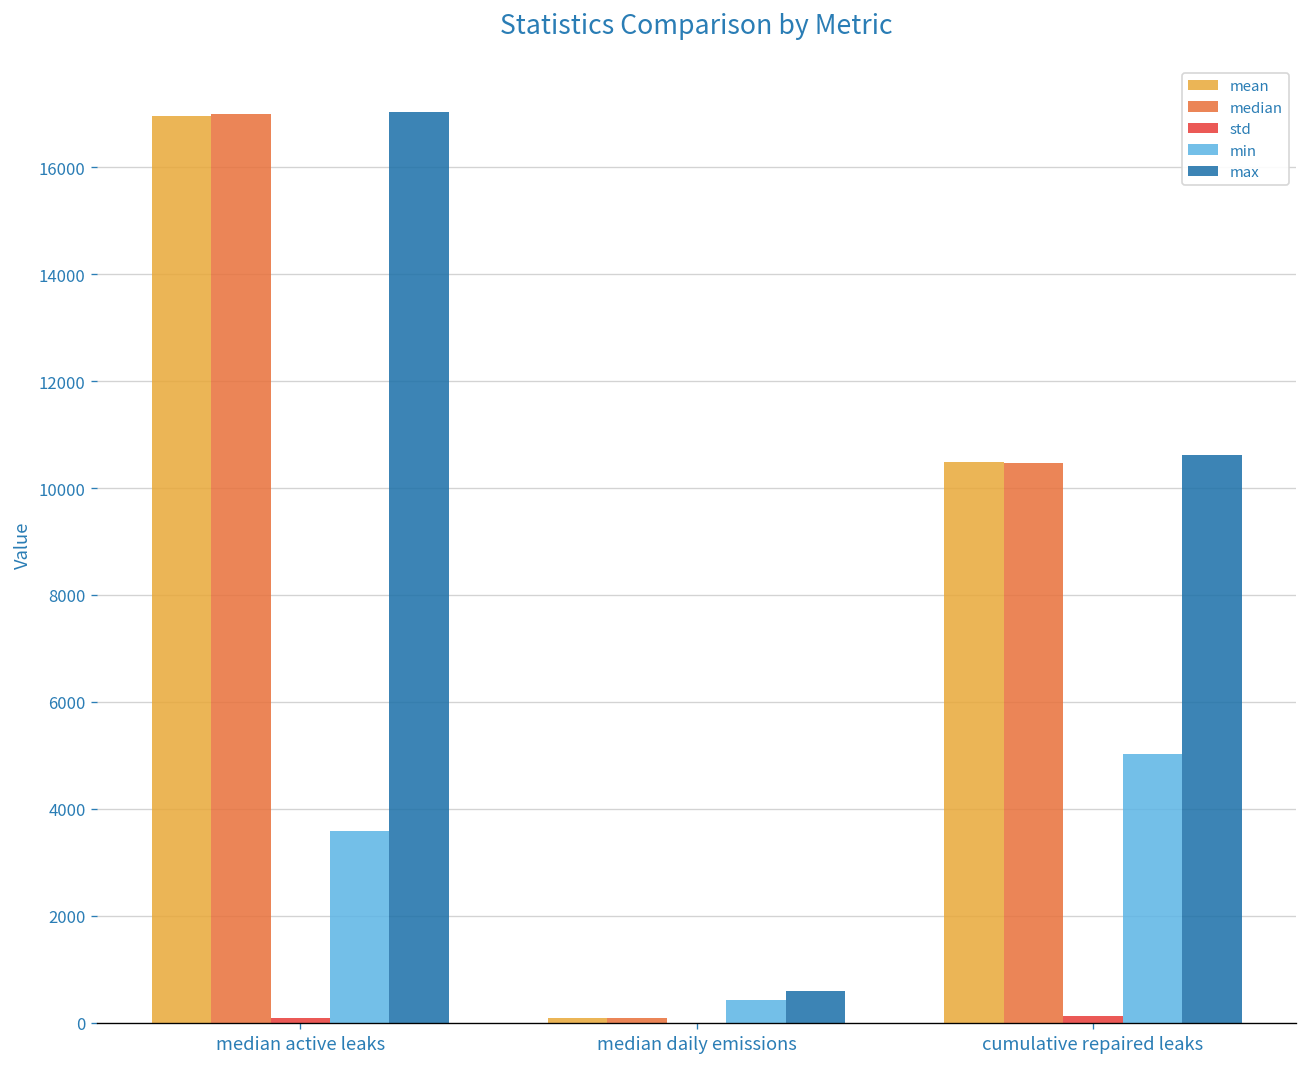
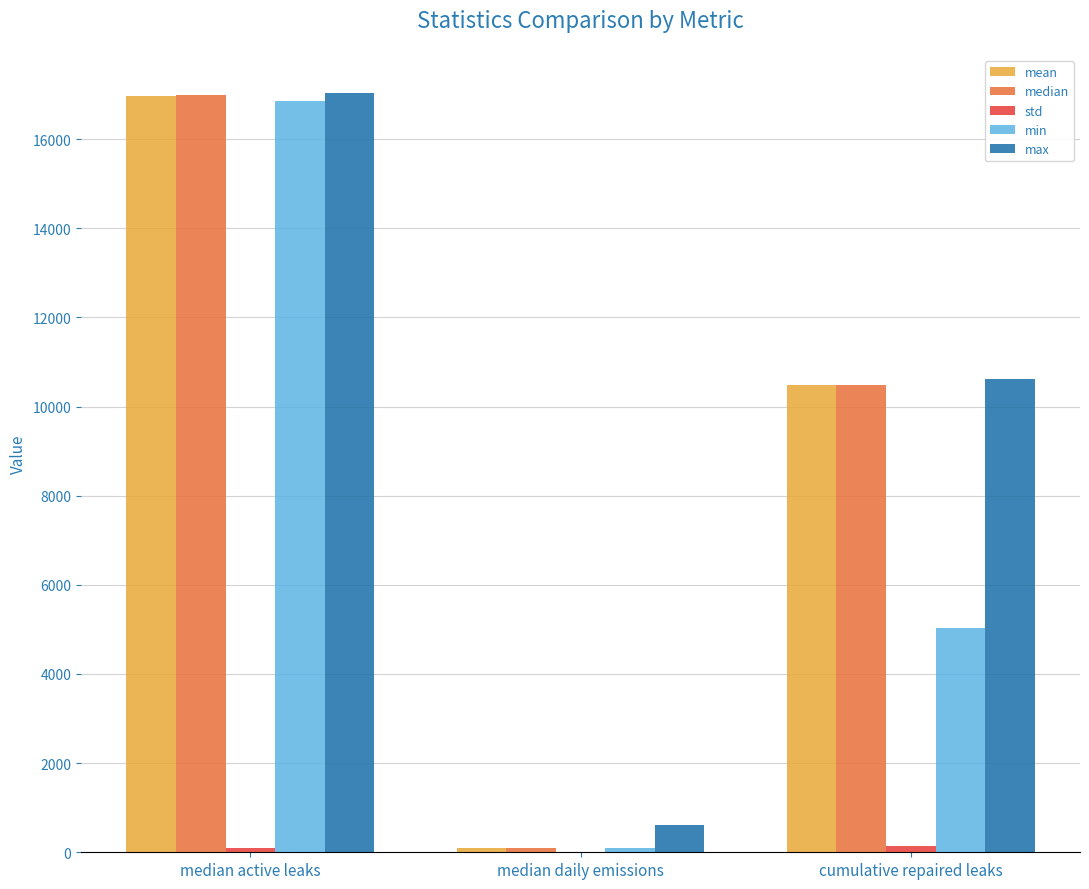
min, median active leaks: 3600 -> 16900
min, median daily emissions: 400 -> 100
